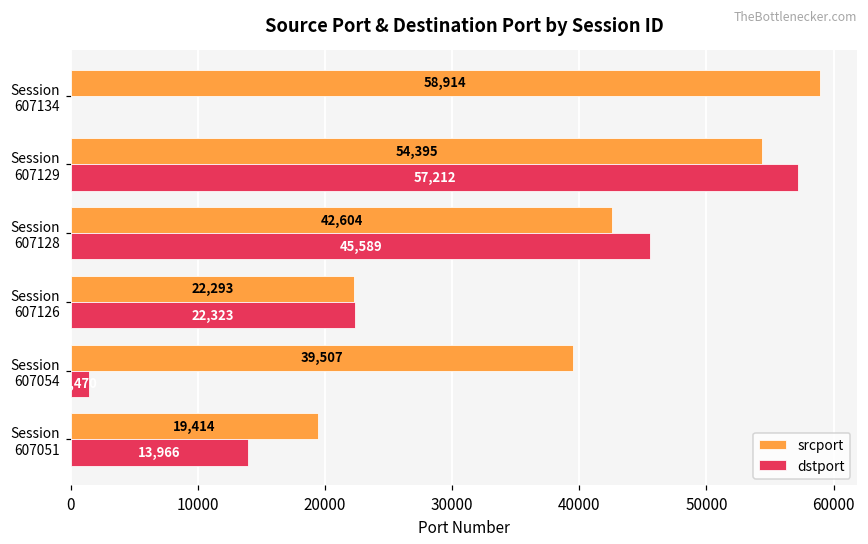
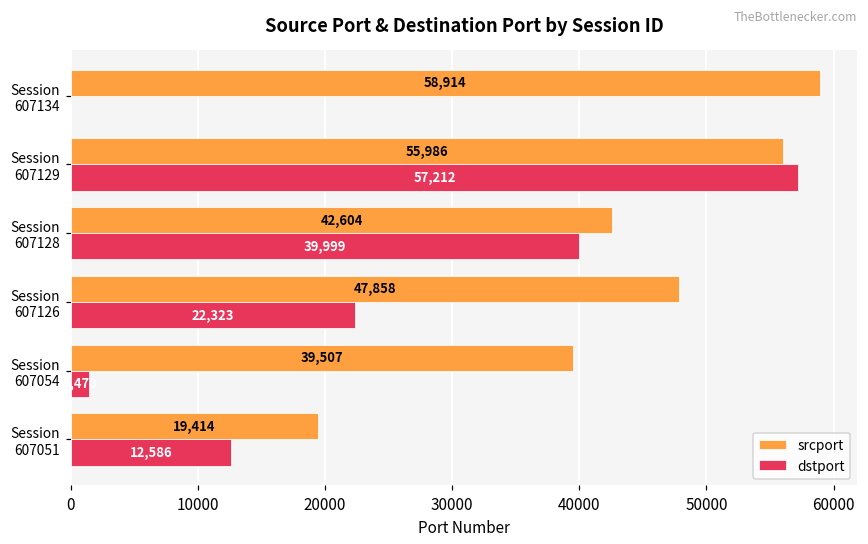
srcport, Session 607129: 54,395 -> 55,986
dstport, Session 607128: 45,589 -> 39,999
srcport, Session 607126: 22,293 -> 47,858
dstport, Session 607051: 13,966 -> 12,586
